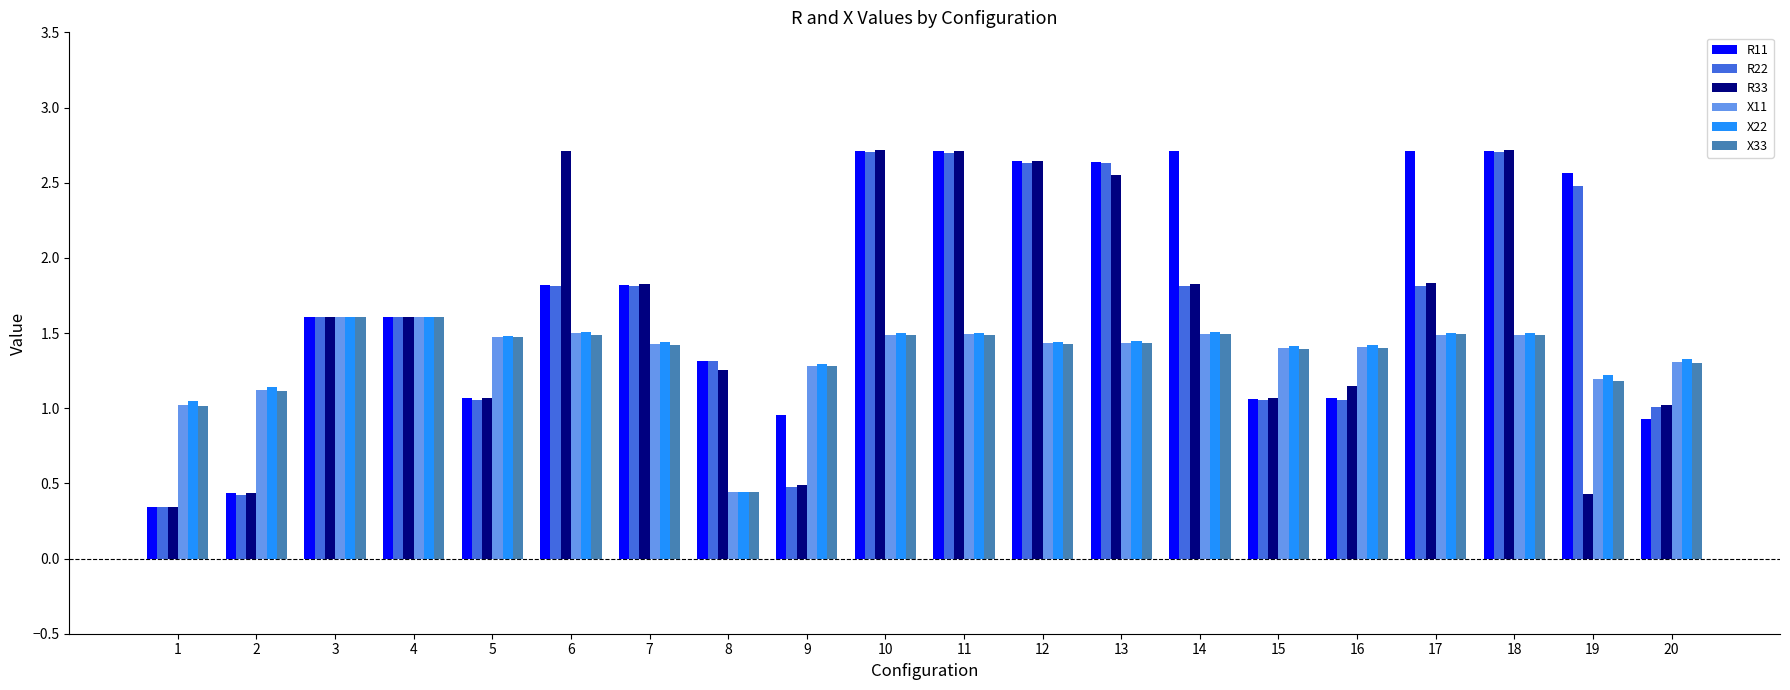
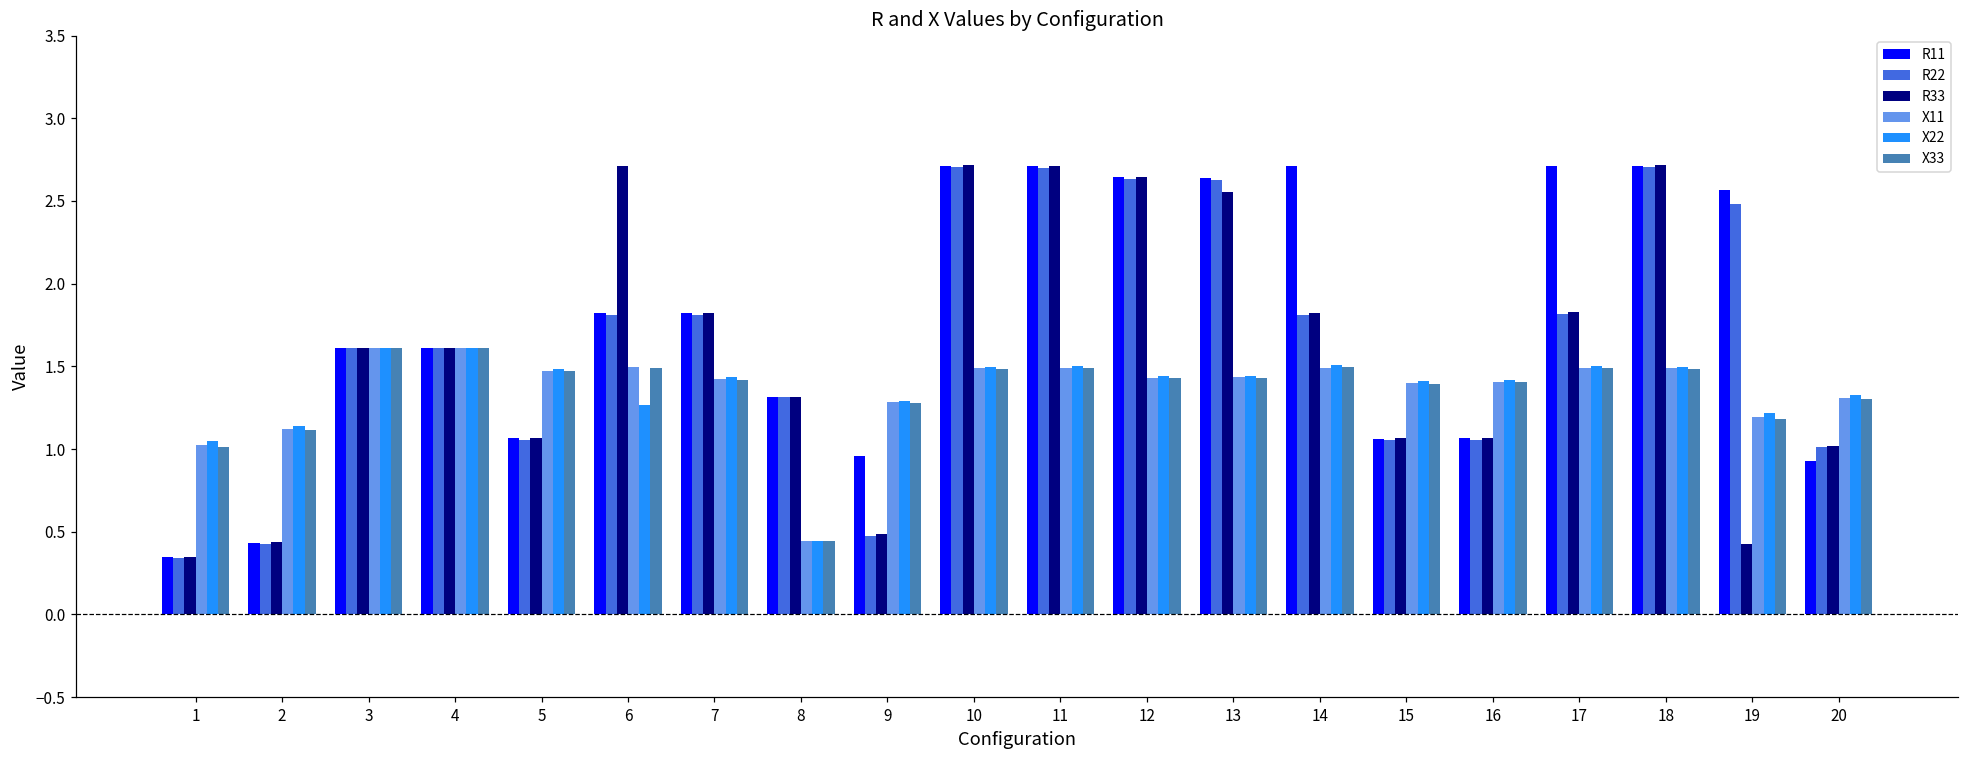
X22, 6: 1.51 -> 1.26
R33, 8: 1.26 -> 1.32
R33, 16: 1.15 -> 1.07
